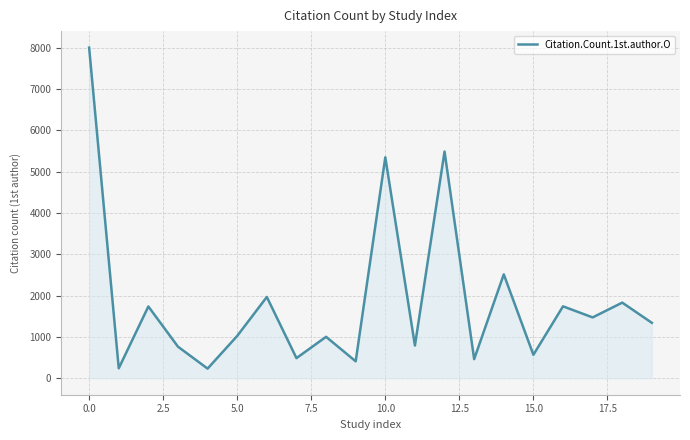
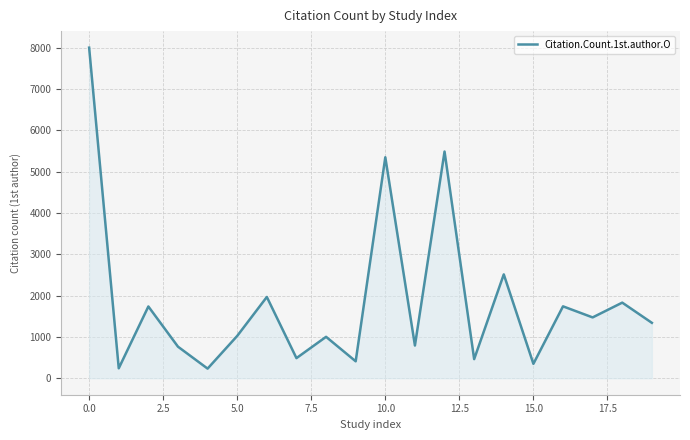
15.0: 600 -> 300
